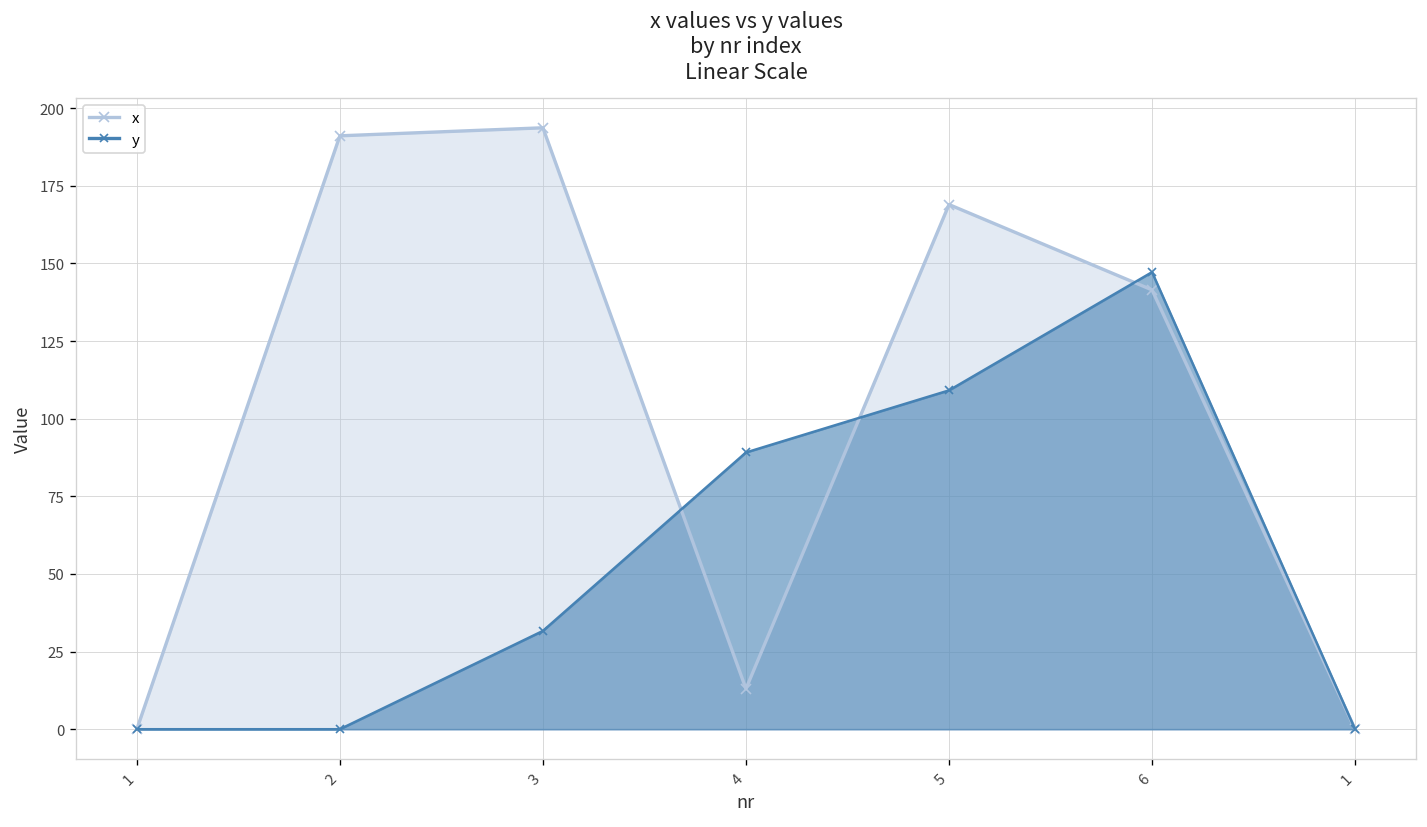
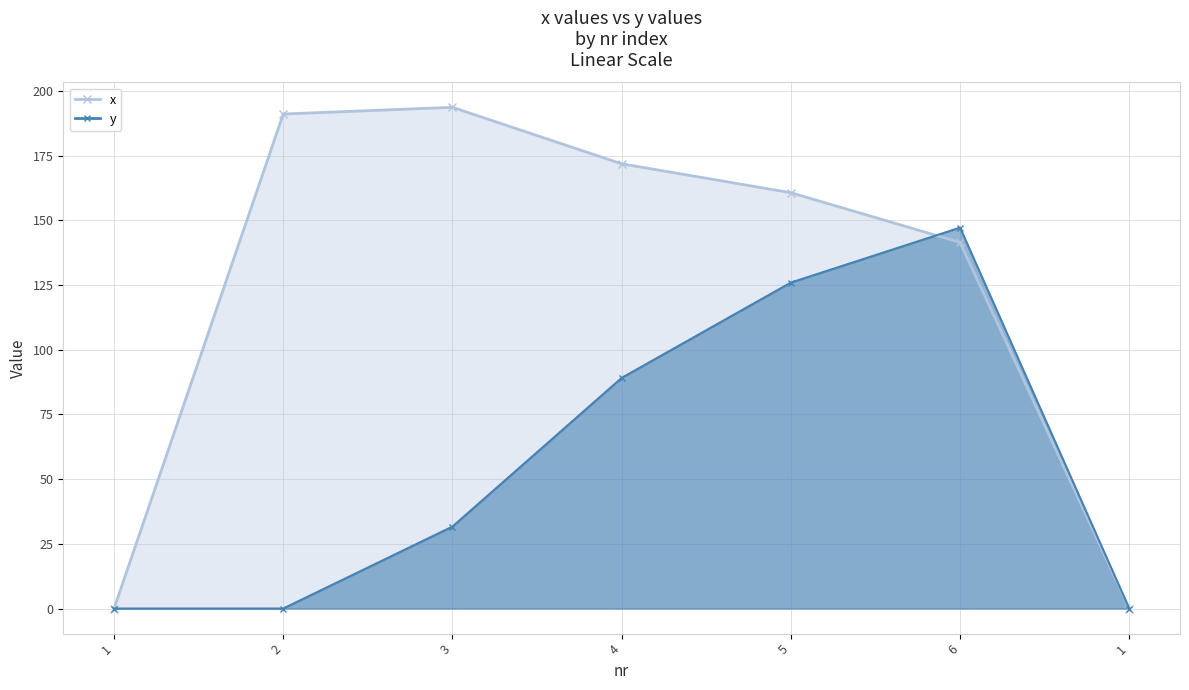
x, 4: 13 -> 172
x, 5: 169 -> 161
y, 5: 109 -> 126
